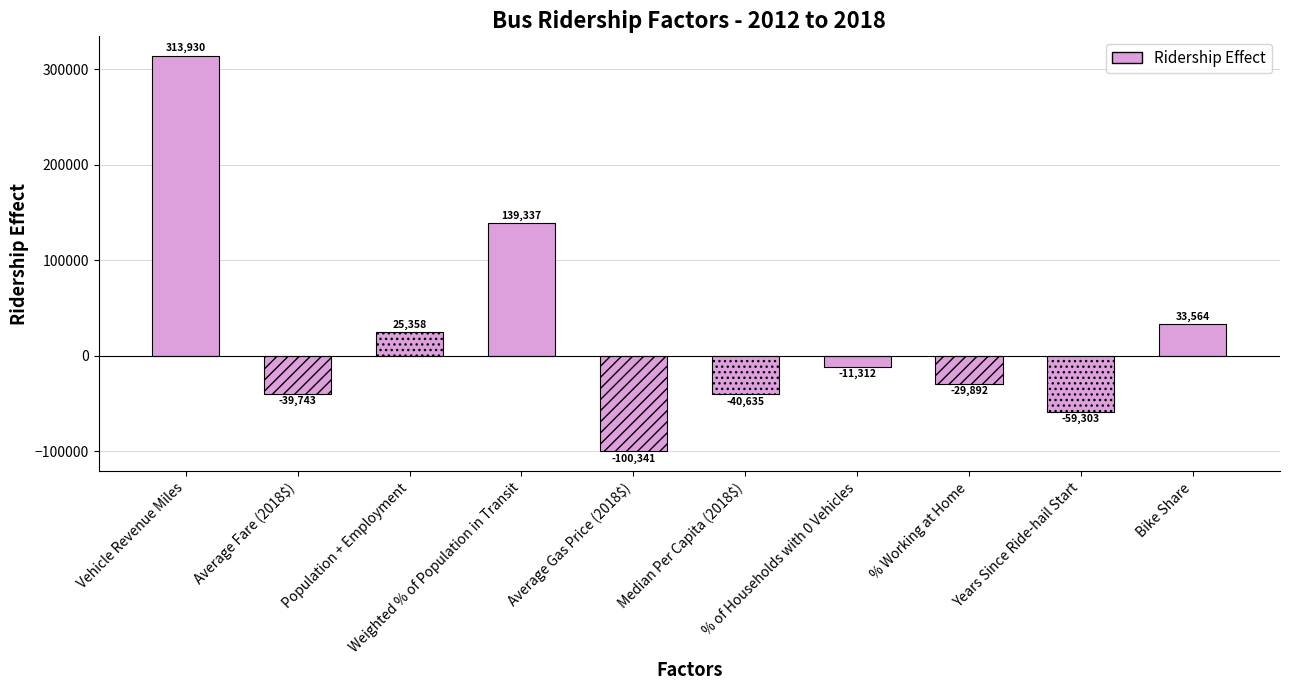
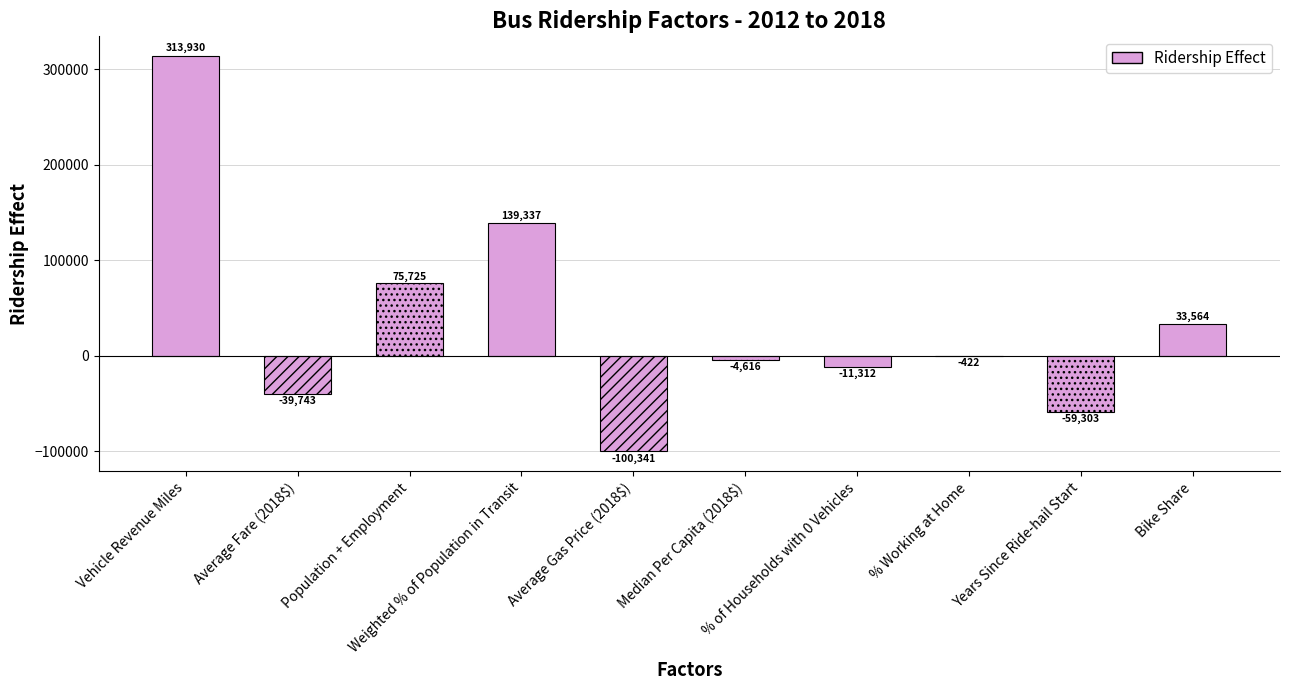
Population + Employment: 25,358 -> 75,725
Median Per Capita (2018$): -40,635 -> -4,616
% Working at Home: -29,892 -> -422
